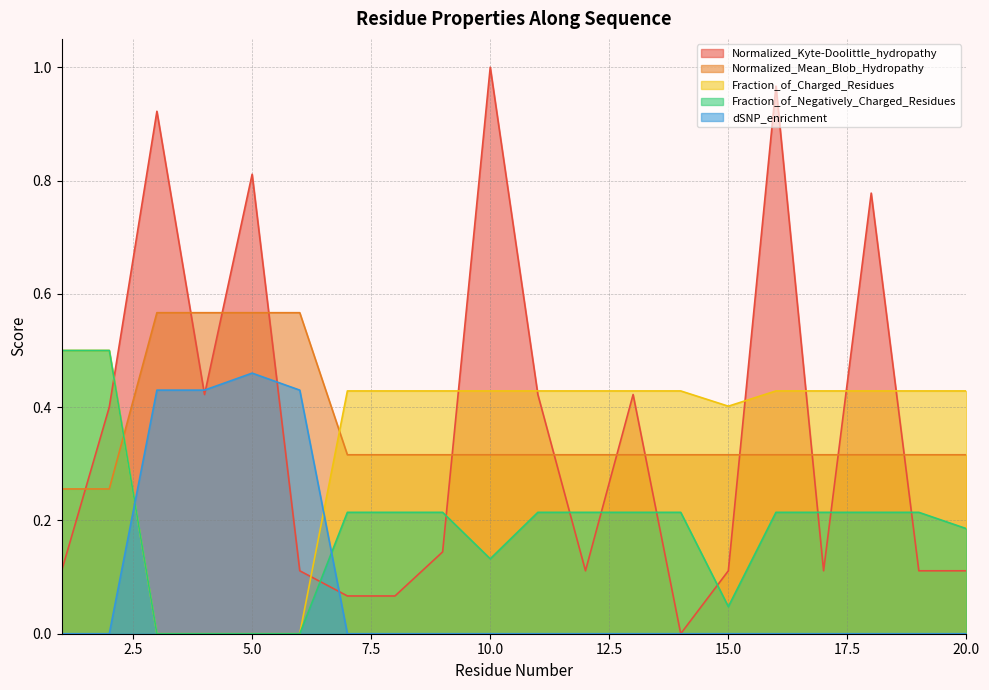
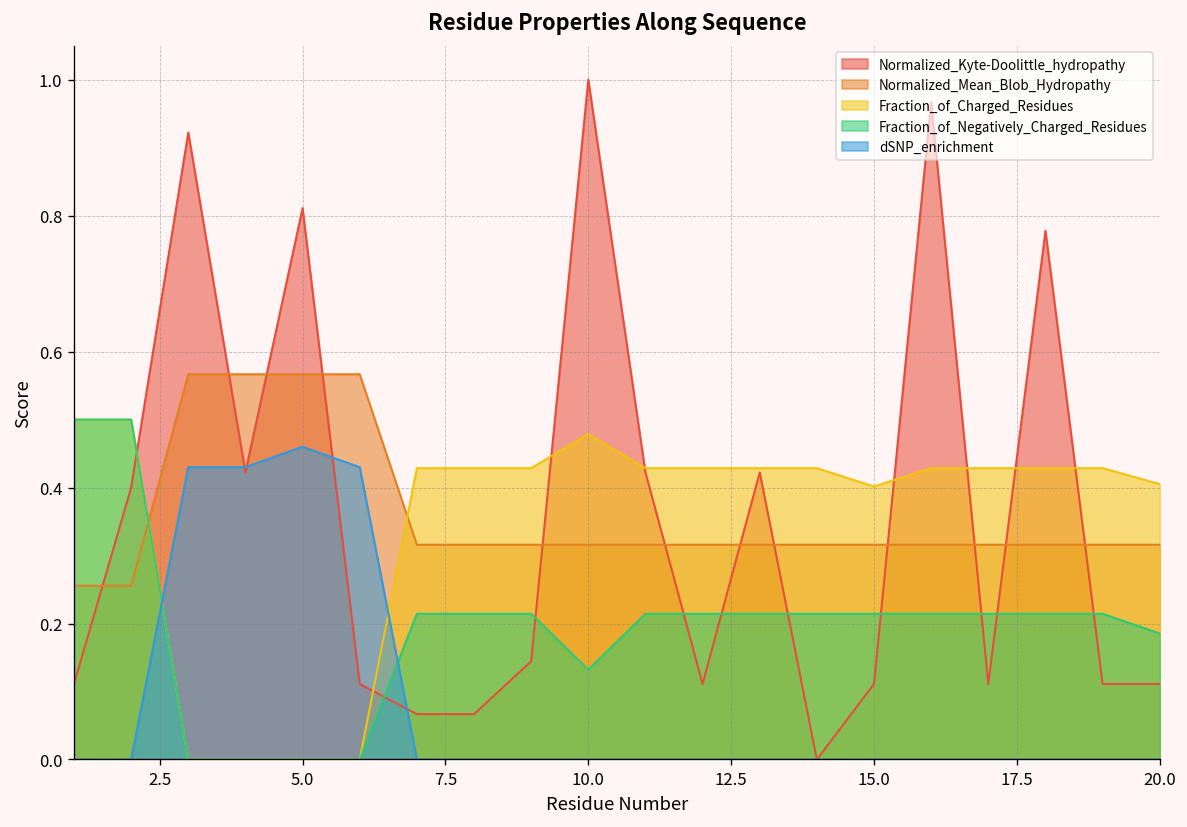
Fraction_of_Charged_Residues, 10.0: 0.43 -> 0.48
Fraction_of_Negatively_Charged_Residues, 15.0: 0.05 -> 0.21
Fraction_of_Charged_Residues, 20.0: 0.43 -> 0.41
